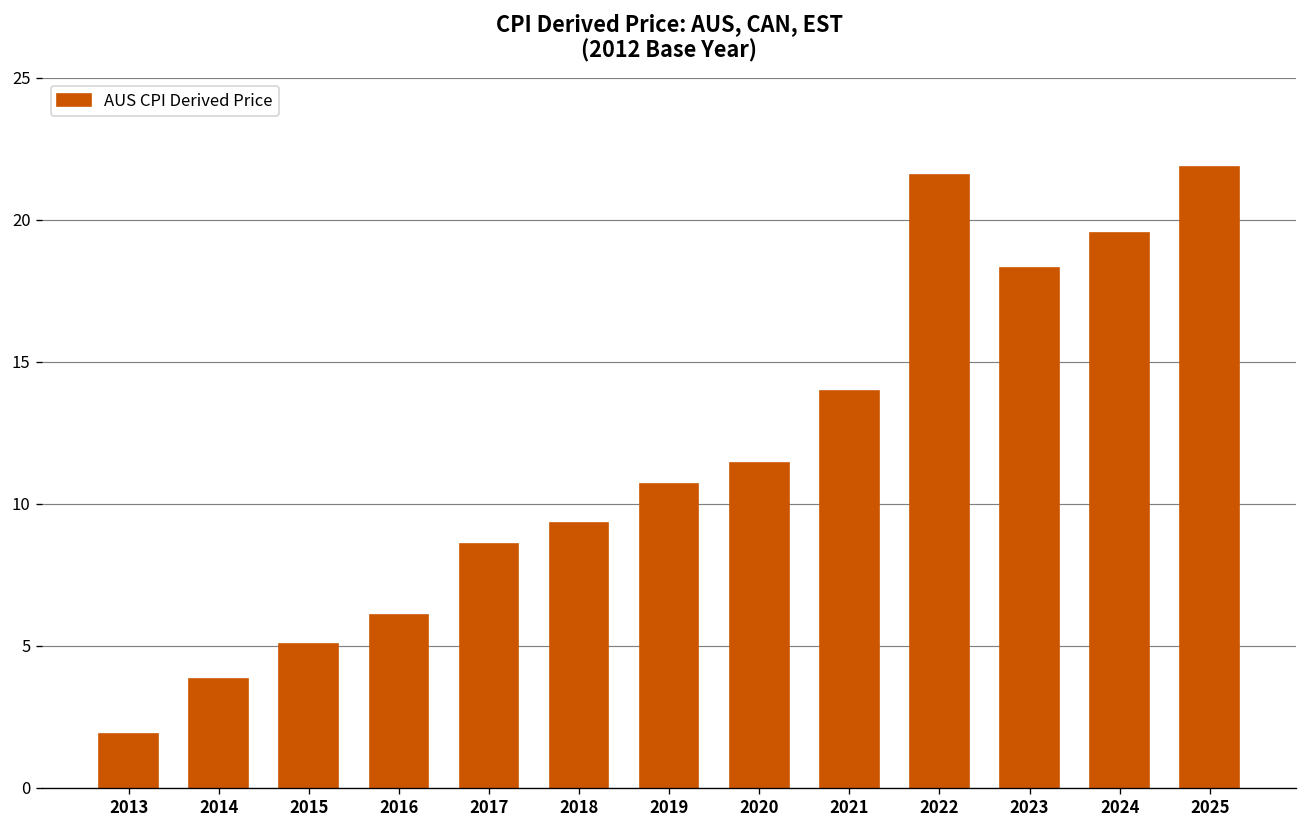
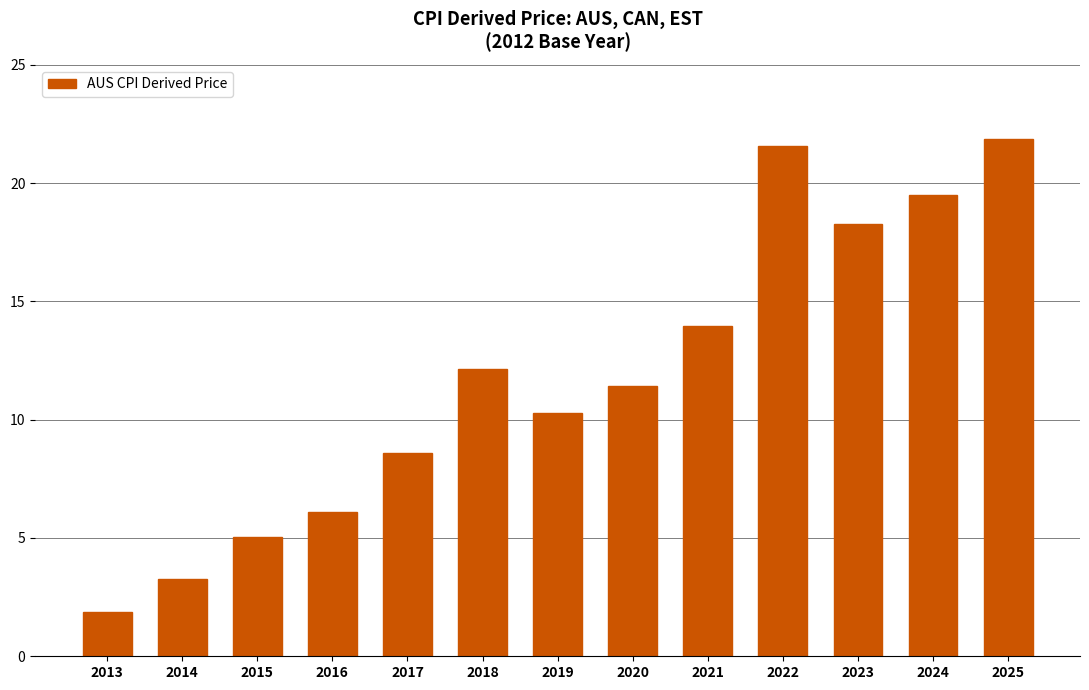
2014: 3.8 -> 3.3
2018: 9.3 -> 12.1
2019: 10.7 -> 10.3
